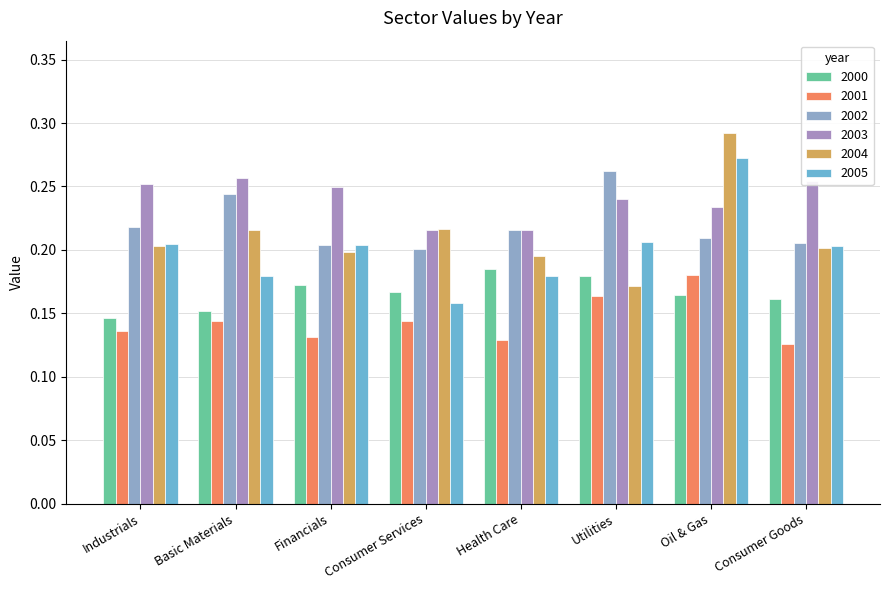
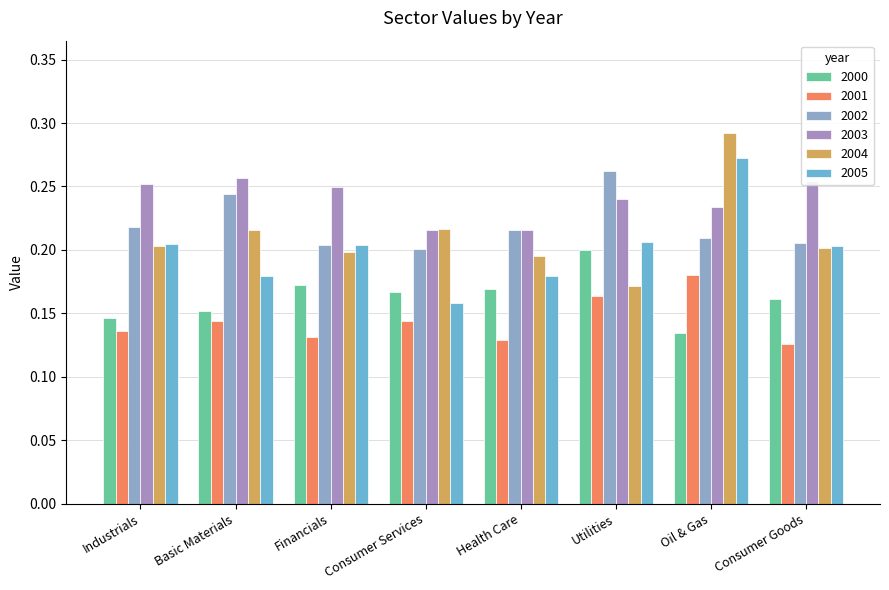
2000, Health Care: 0.185 -> 0.169
2000, Utilities: 0.179 -> 0.200
2000, Oil & Gas: 0.164 -> 0.135
